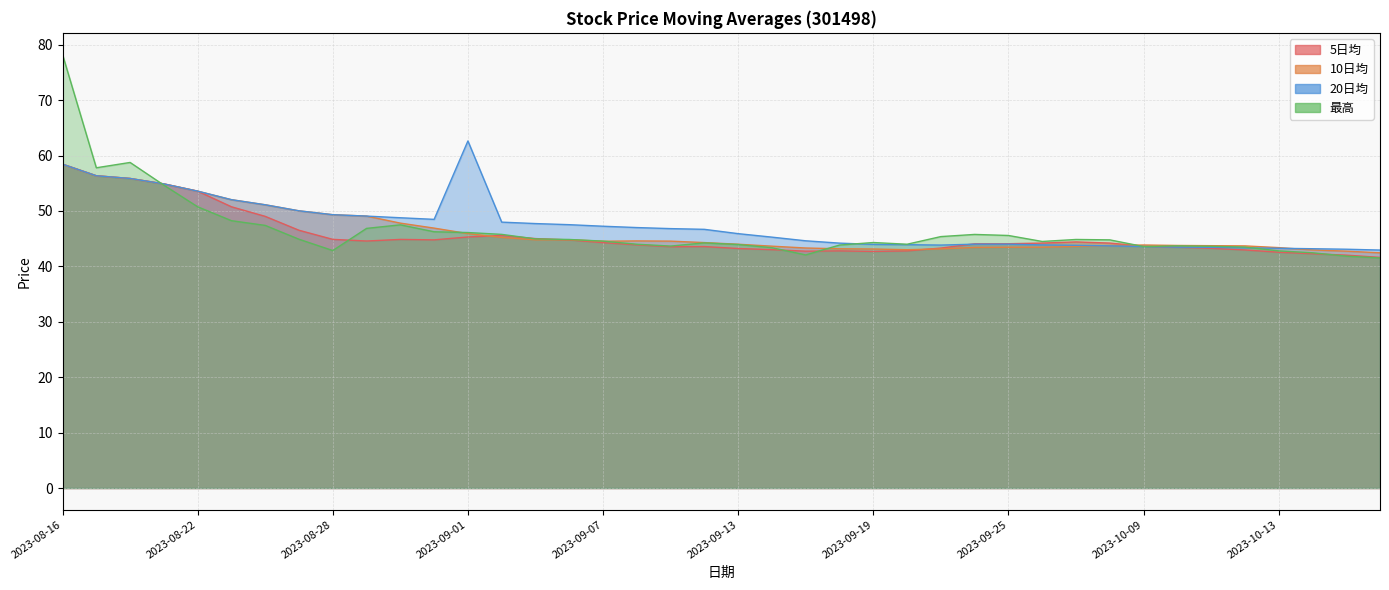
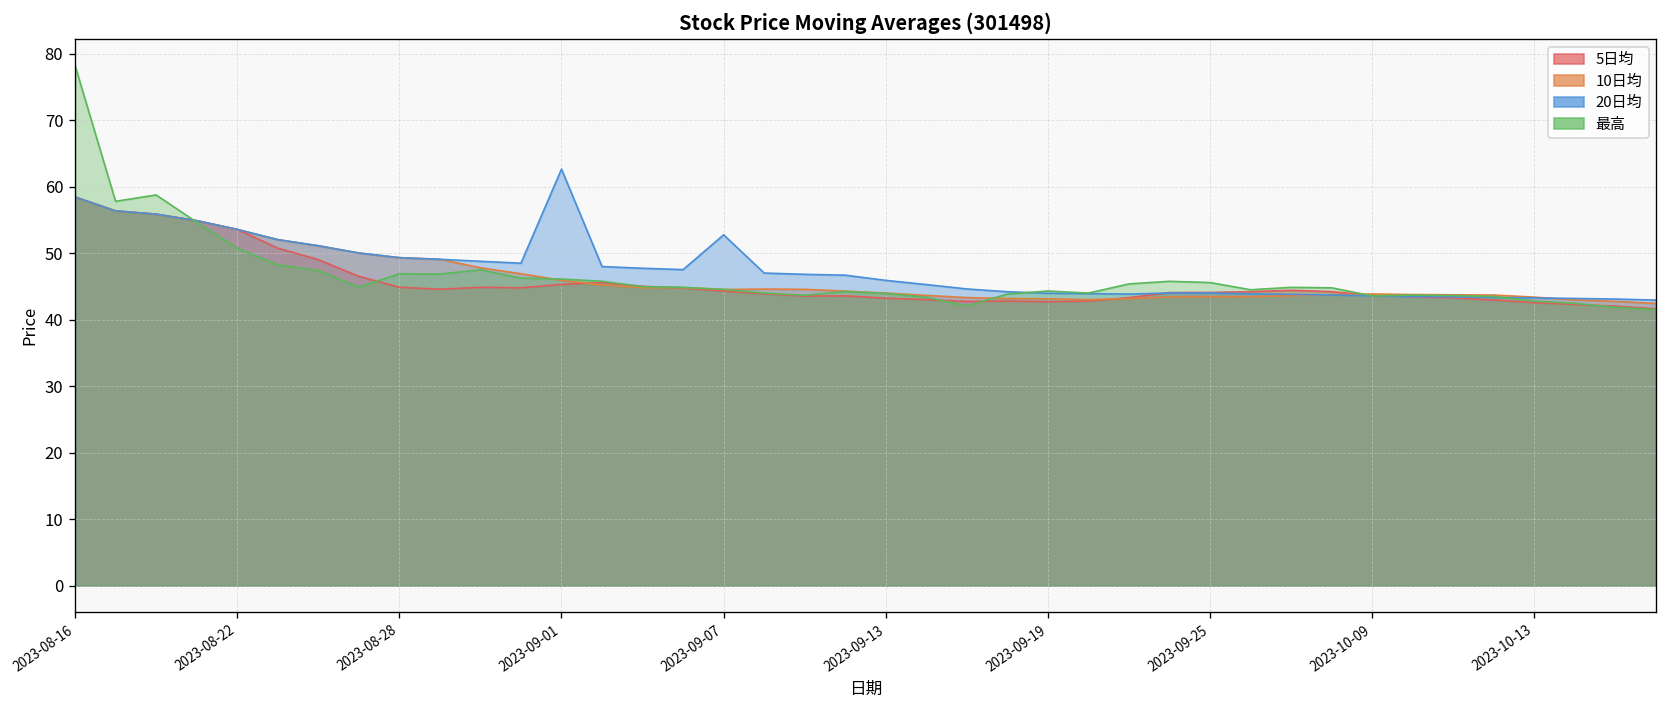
最高, 2023-08-28: 43 -> 47
20日均, 2023-09-07: 47 -> 53
